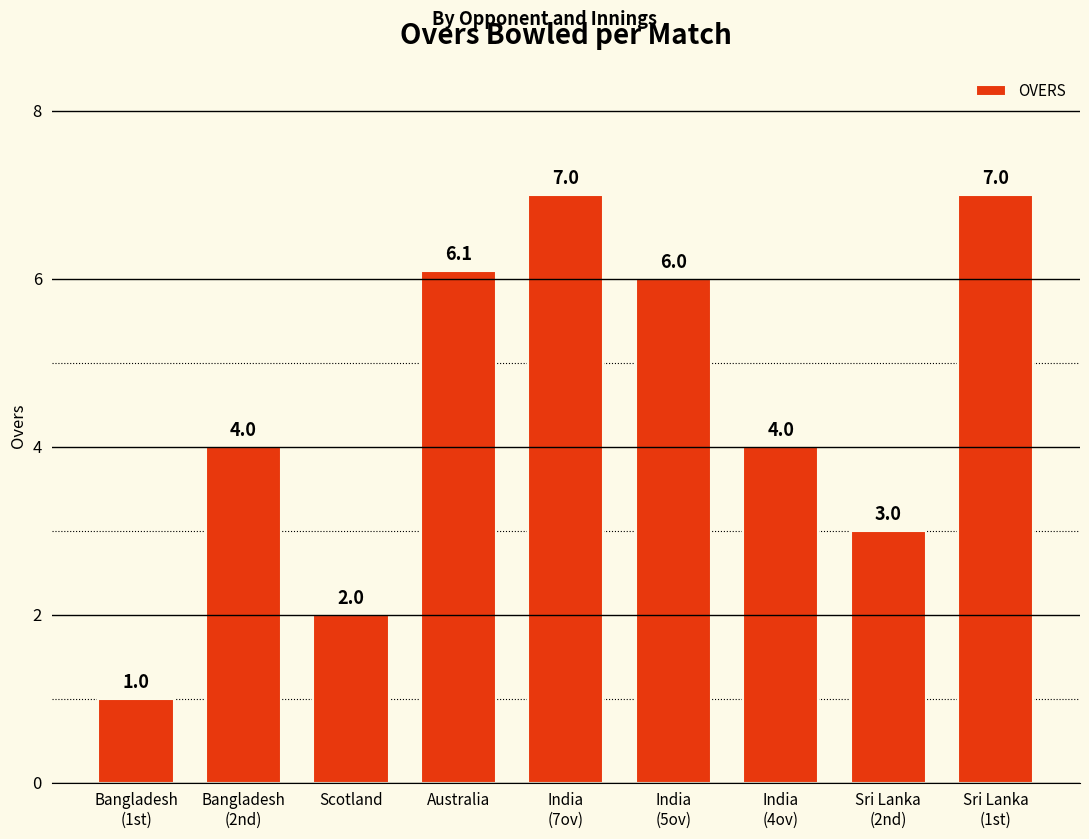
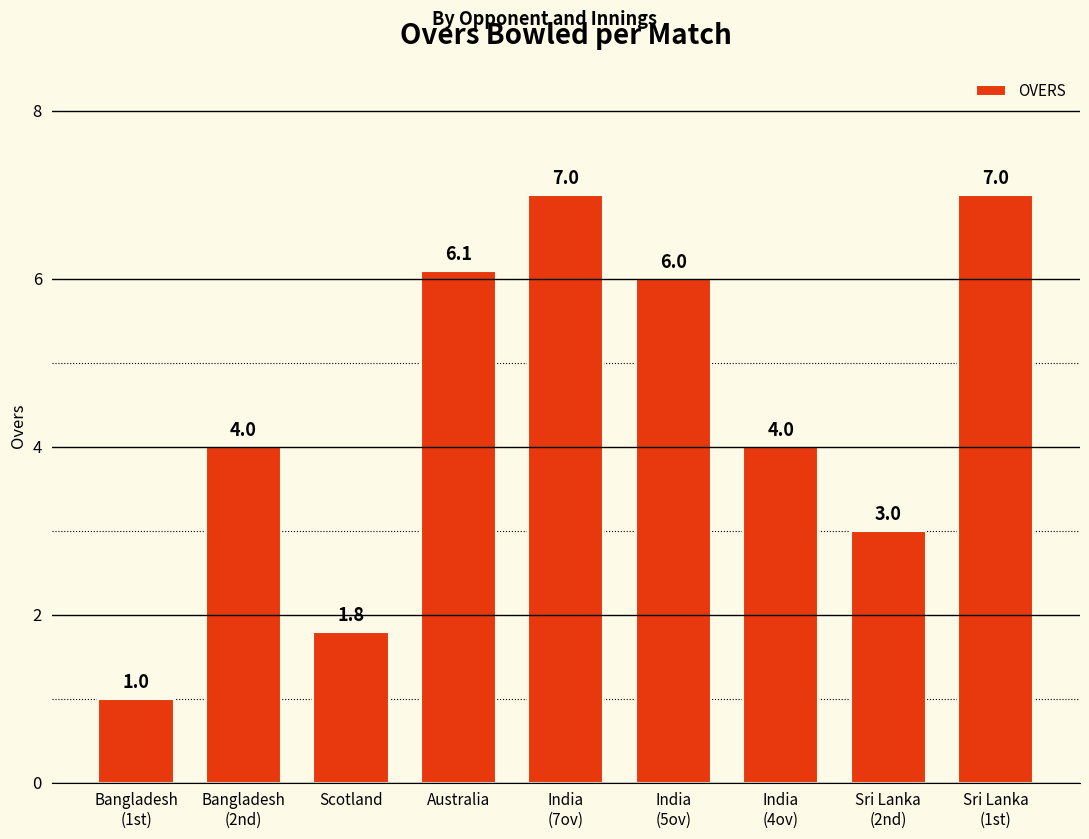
Scotland: 2.0 -> 1.8
